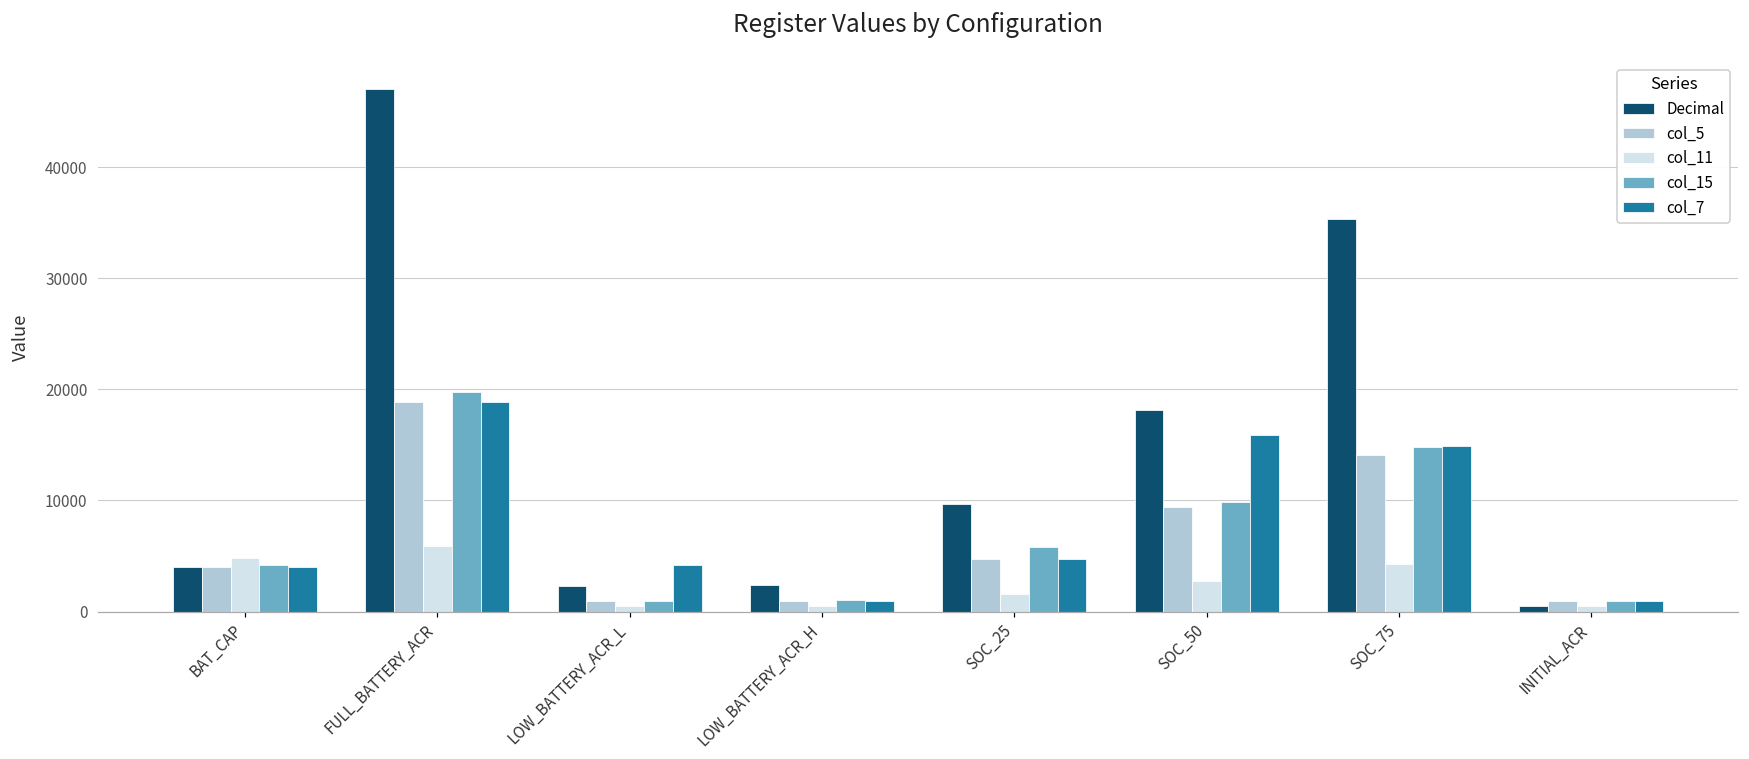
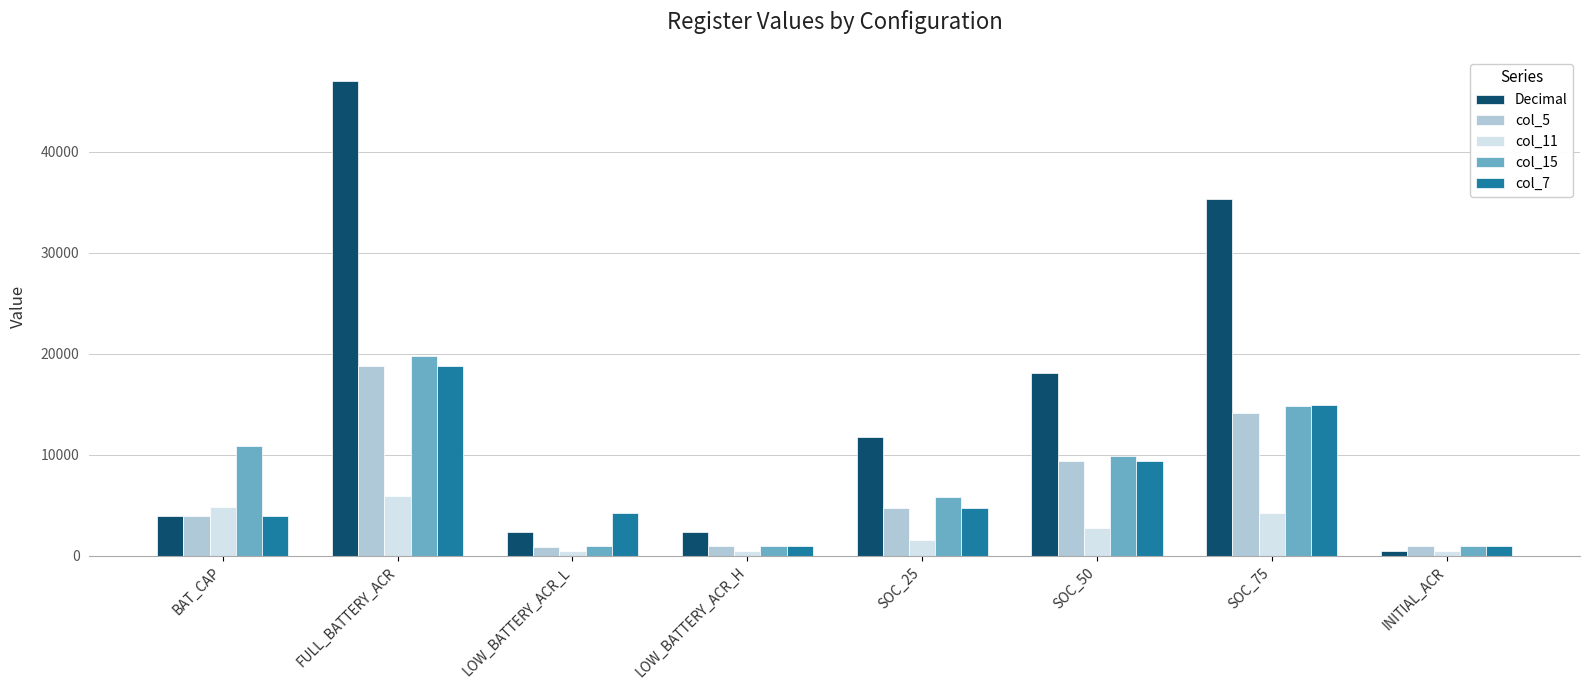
col_15, BAT_CAP: 4200 -> 10900
Decimal, SOC_25: 9700 -> 11800
col_7, SOC_50: 15900 -> 9400
